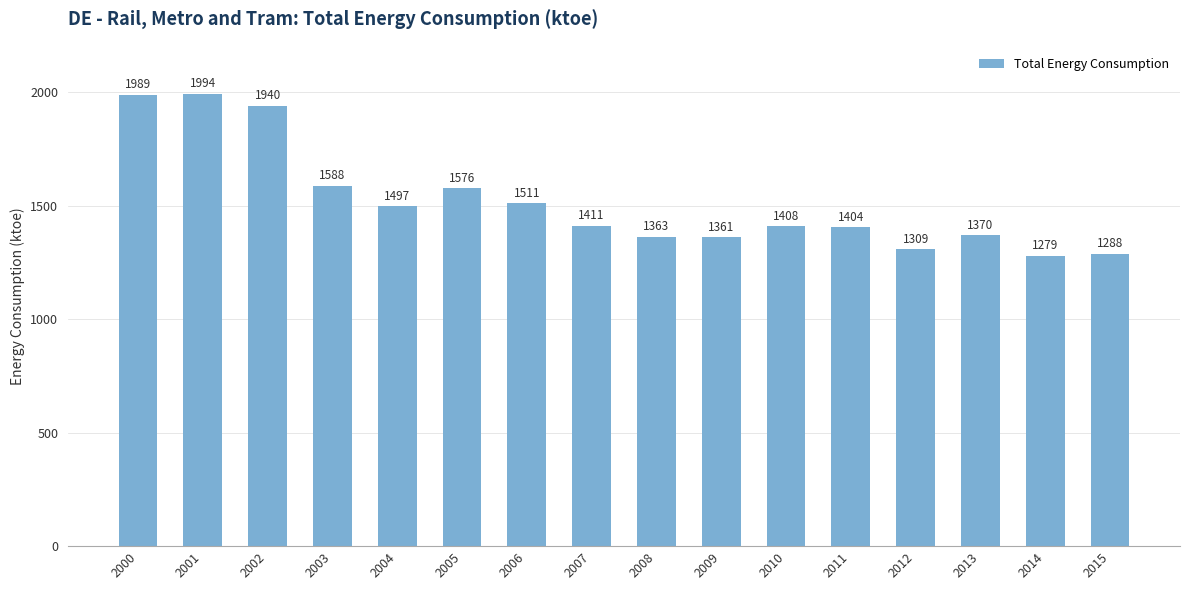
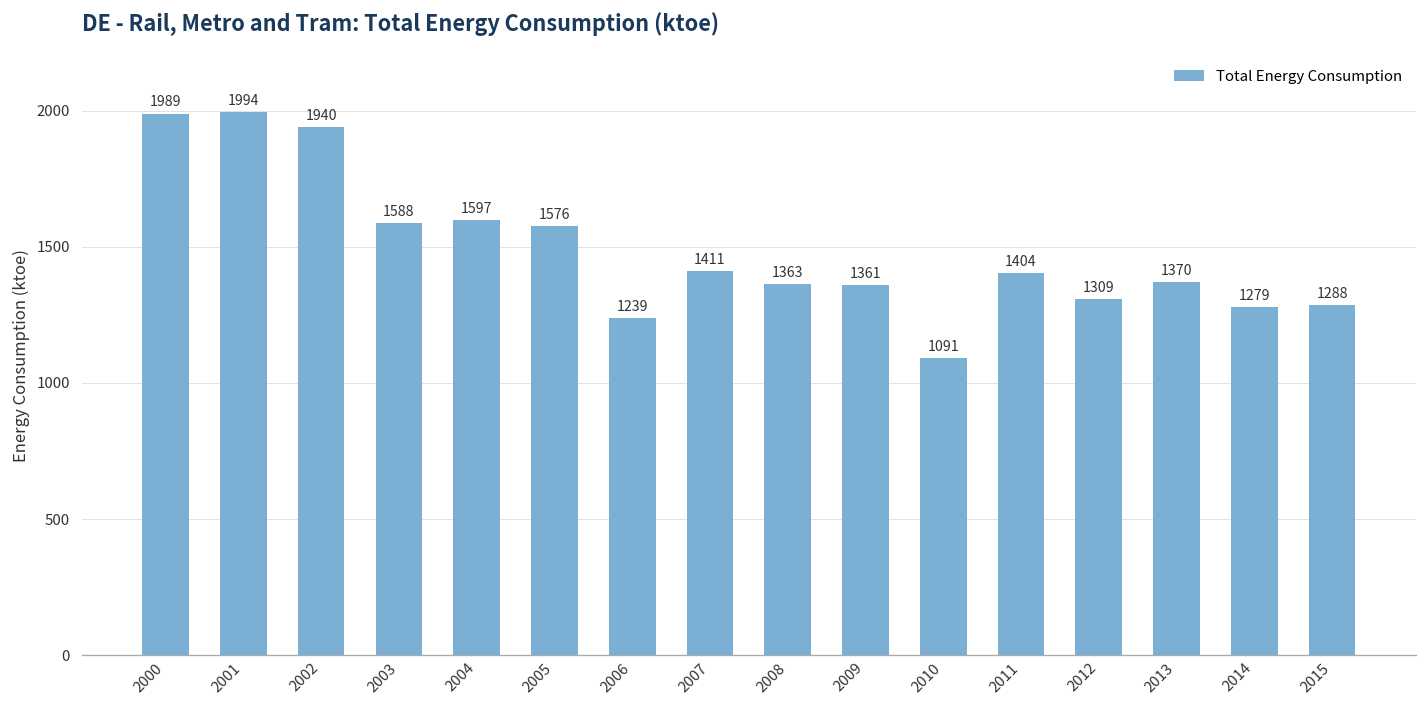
2004: 1497 -> 1597
2006: 1511 -> 1239
2010: 1408 -> 1091
